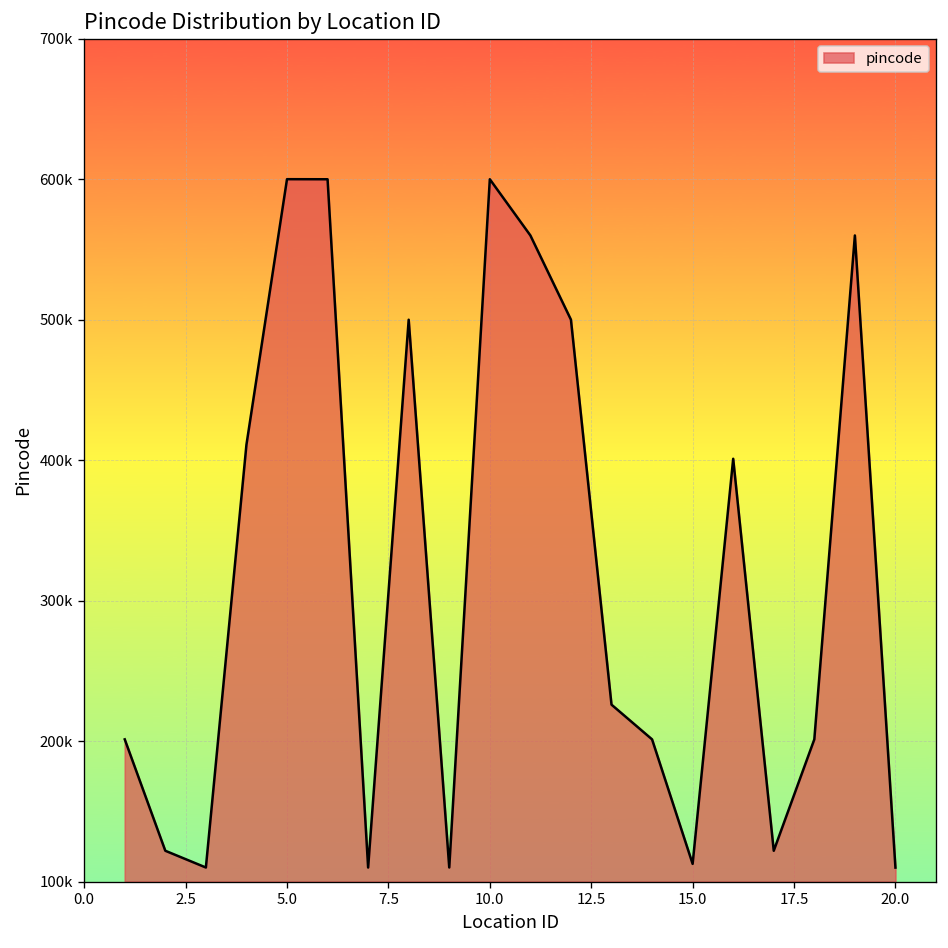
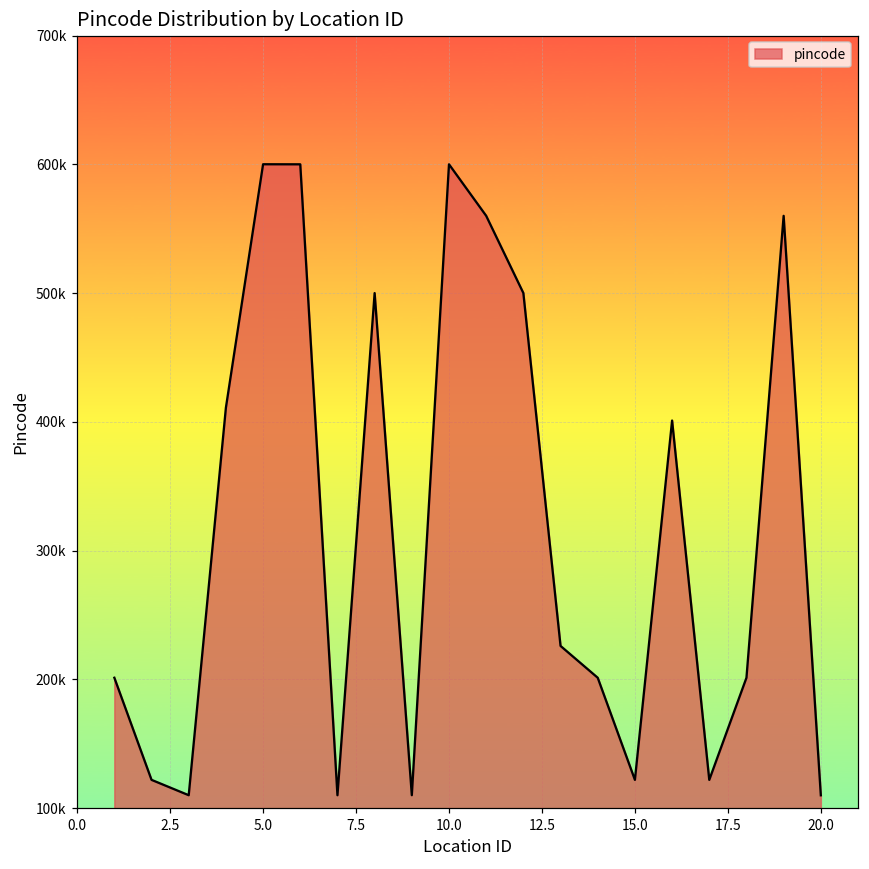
15.0: 113000 -> 122000
